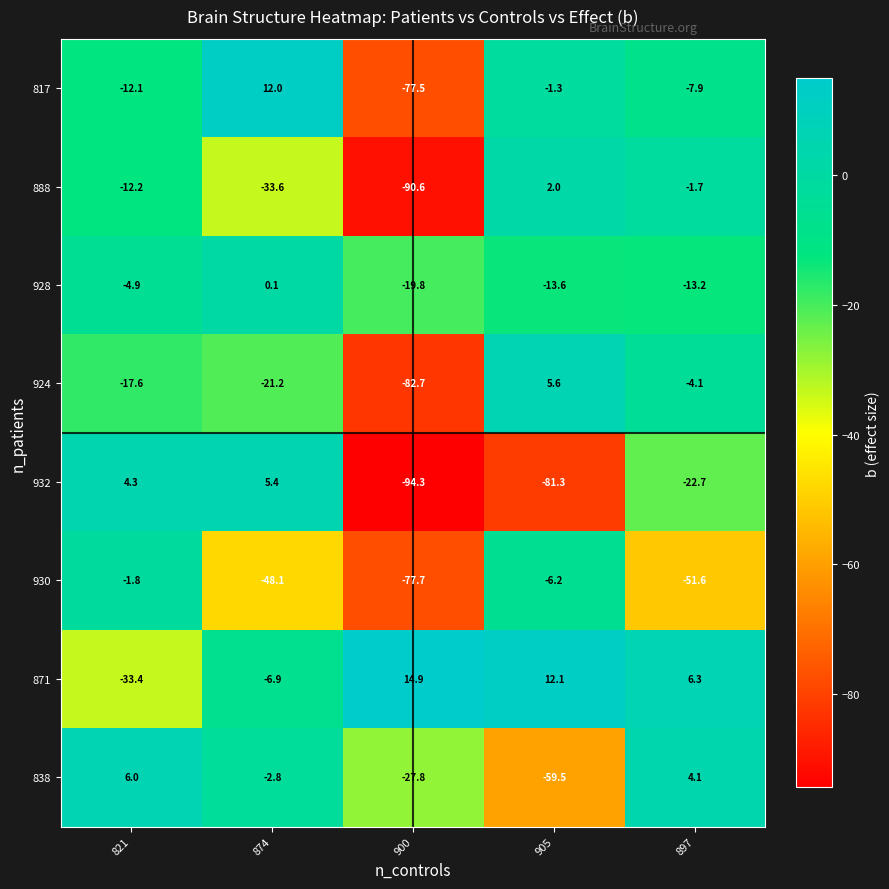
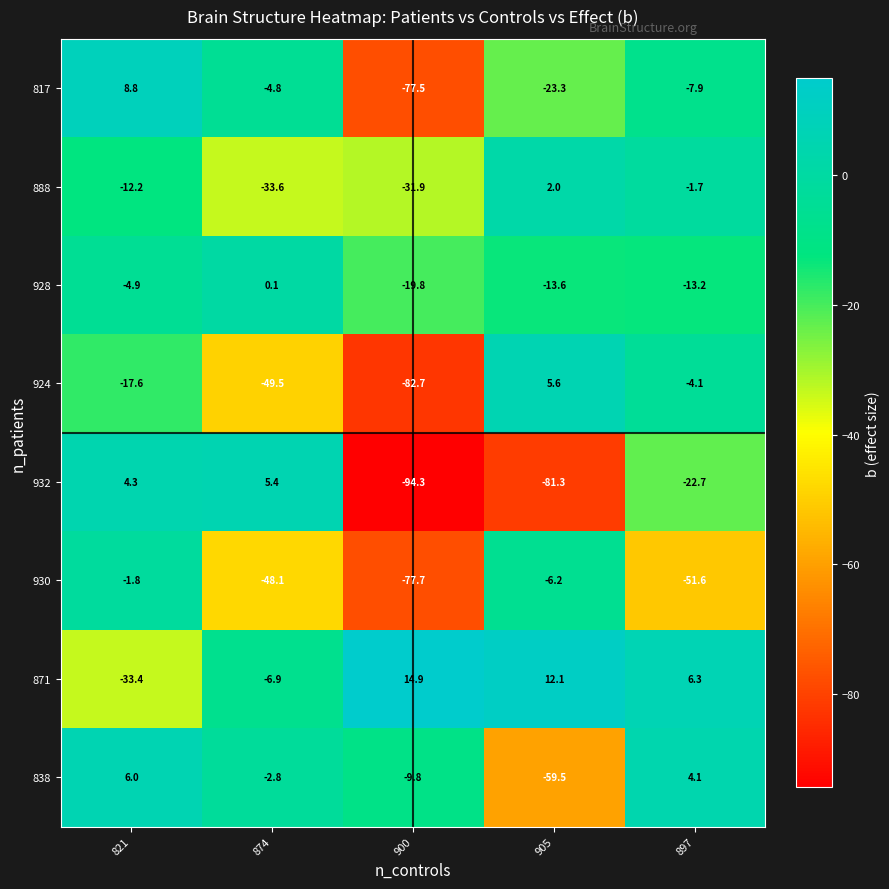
817, 821: -12.1 -> 8.8
817, 874: 12.0 -> -4.8
817, 905: -1.3 -> -23.3
888, 900: -90.6 -> -31.9
924, 874: -21.2 -> -49.5
838, 900: -27.8 -> -9.8
